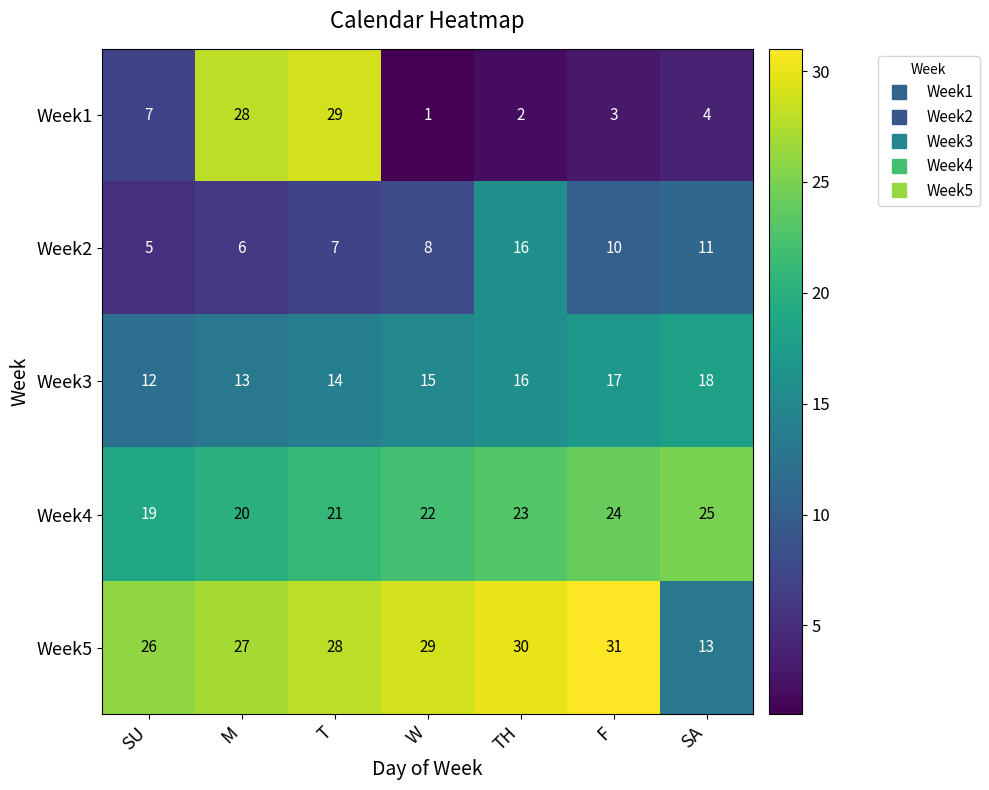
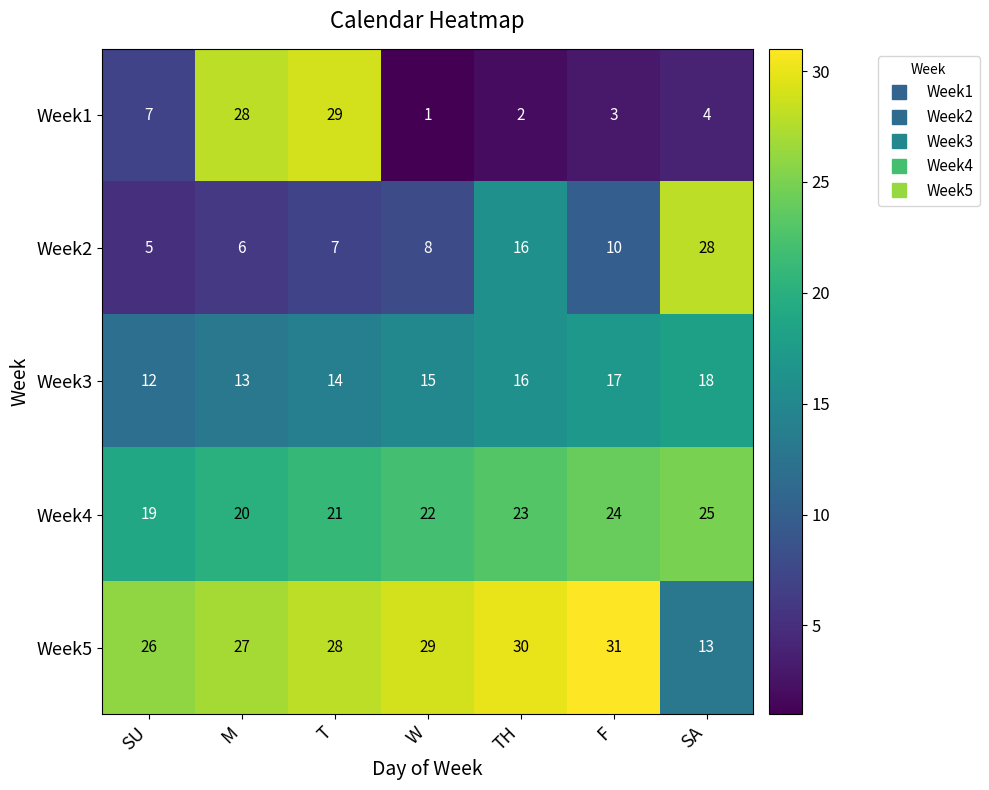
Week2, SA: 11 -> 28
